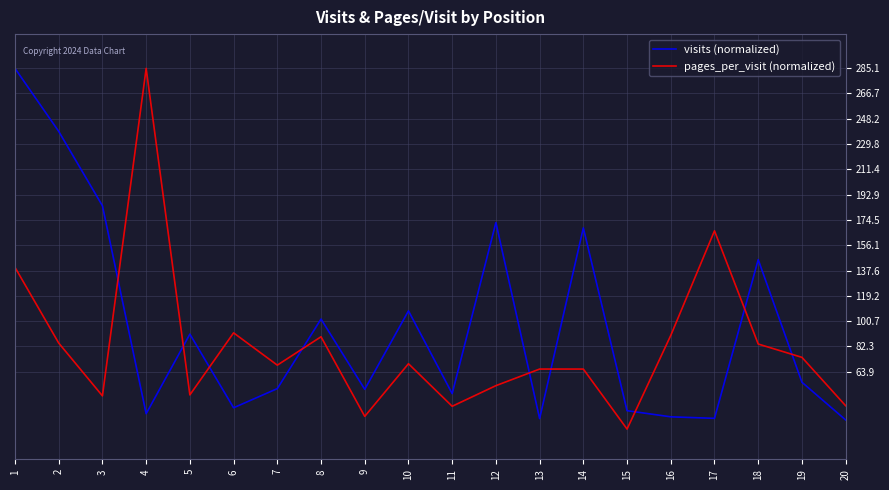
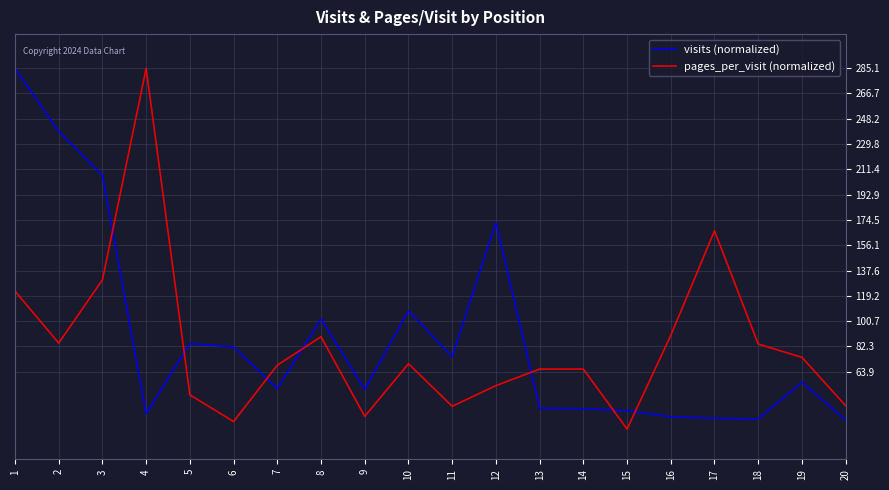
pages_per_visit (normalized), 1: 140 -> 123
visits (normalized), 3: 185 -> 207
pages_per_visit (normalized), 3: 46 -> 131
visits (normalized), 5: 91 -> 84
visits (normalized), 6: 38 -> 82
pages_per_visit (normalized), 6: 92 -> 28
visits (normalized), 11: 48 -> 75
visits (normalized), 13: 30 -> 37
visits (normalized), 14: 169 -> 37
visits (normalized), 18: 146 -> 29
